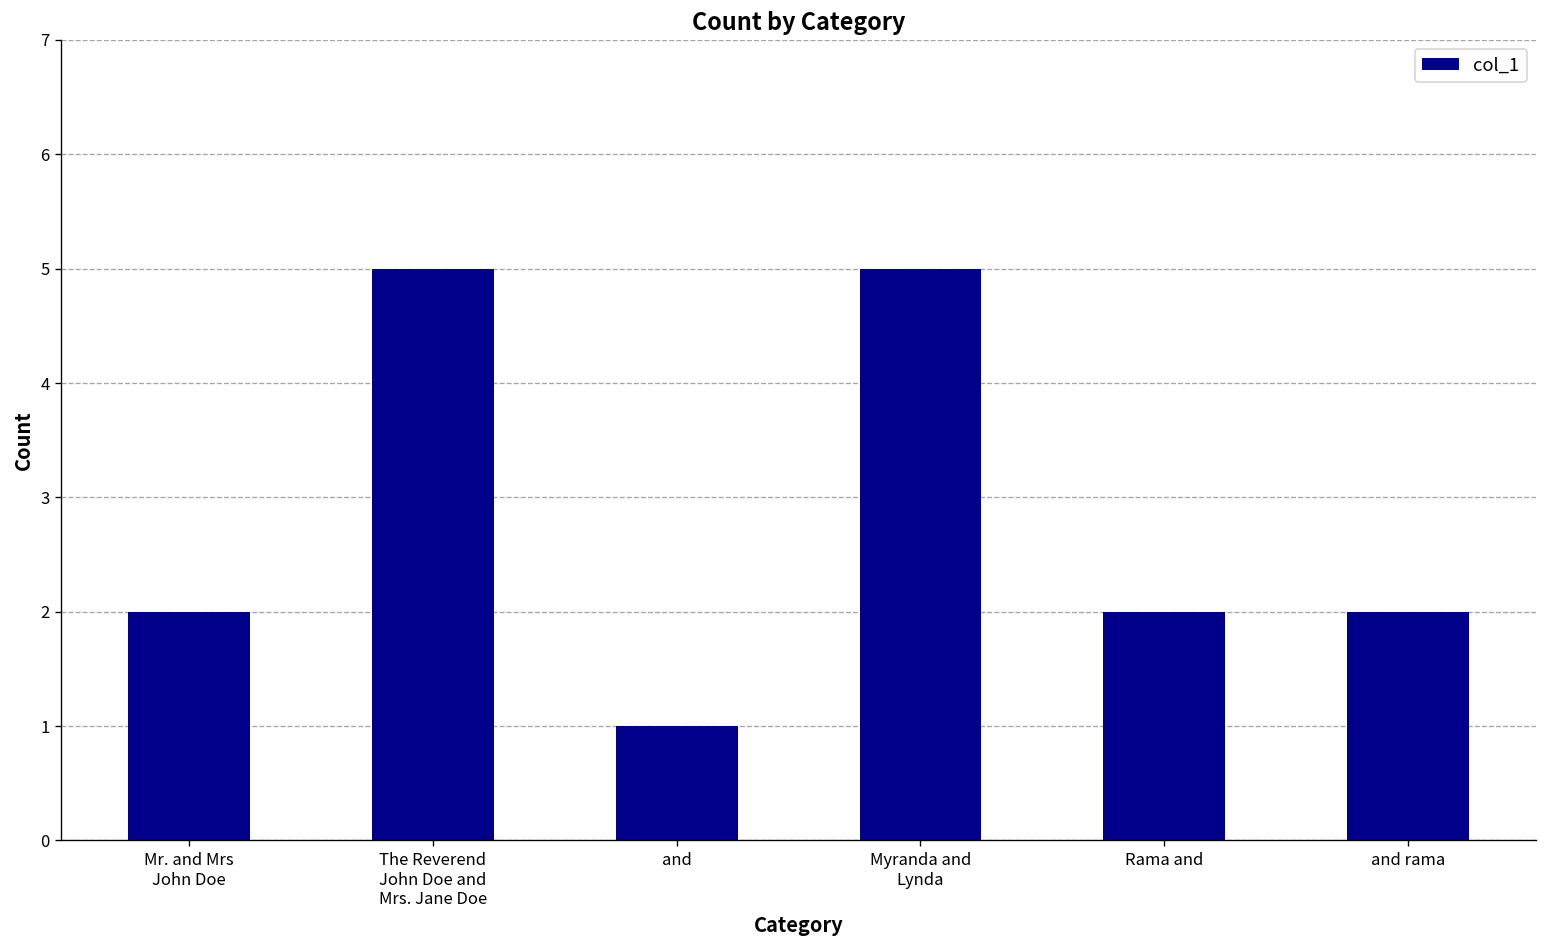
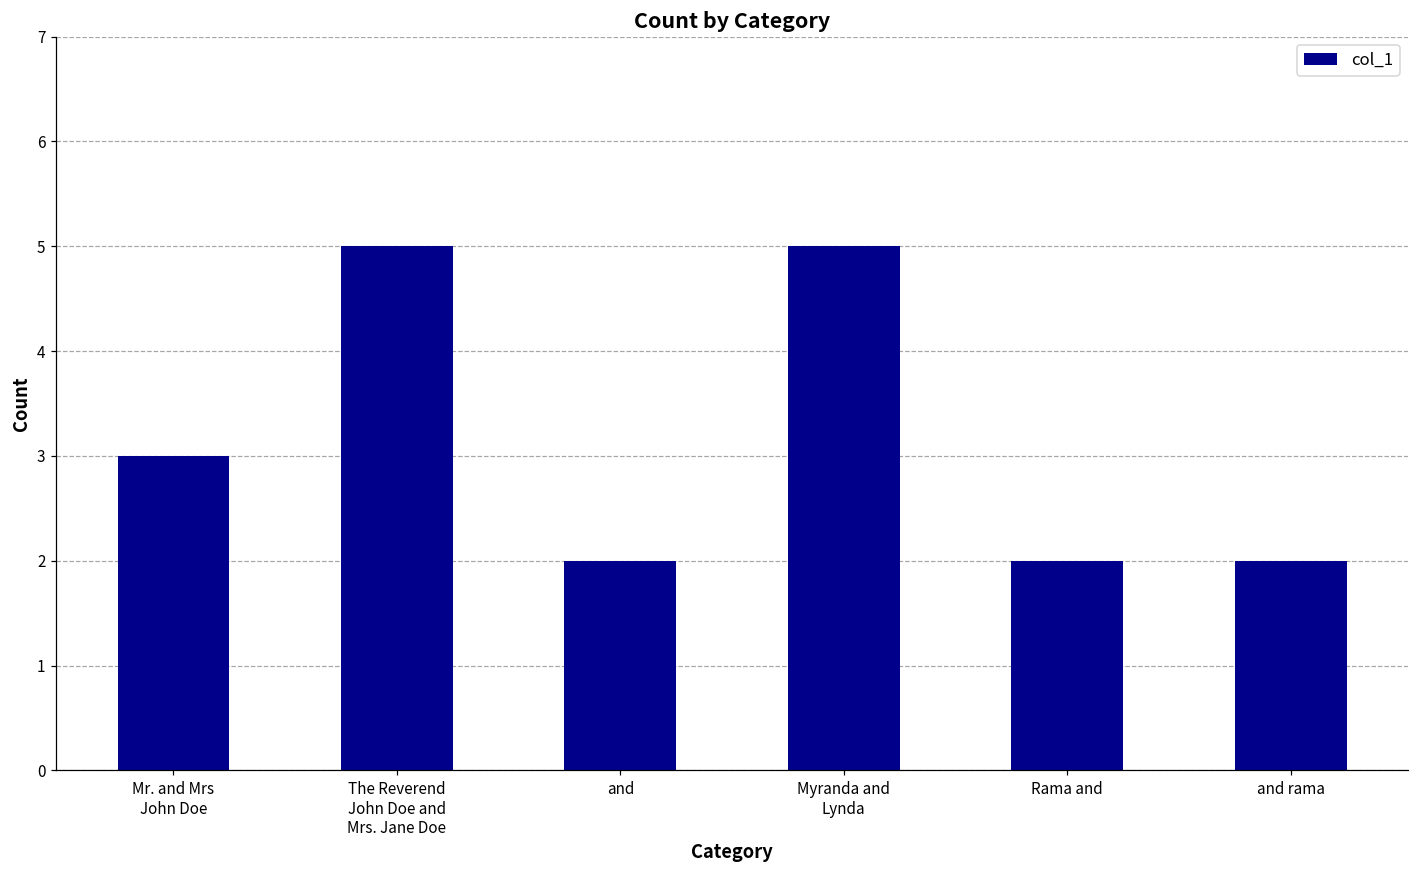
Mr. and Mrs John Doe: 2 -> 3
and: 1 -> 2
